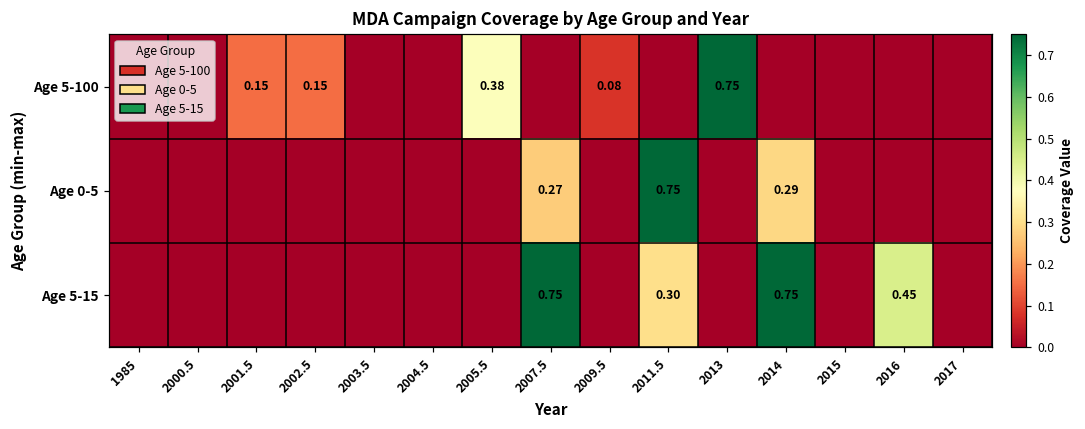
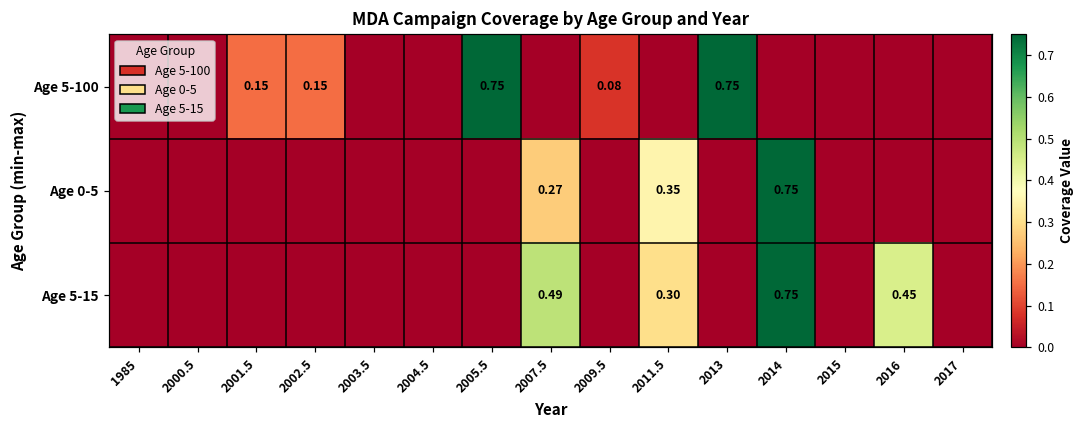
Age 5-100, 2005.5: 0.38 -> 0.75
Age 0-5, 2011.5: 0.75 -> 0.35
Age 0-5, 2014: 0.29 -> 0.75
Age 5-15, 2007.5: 0.75 -> 0.49
